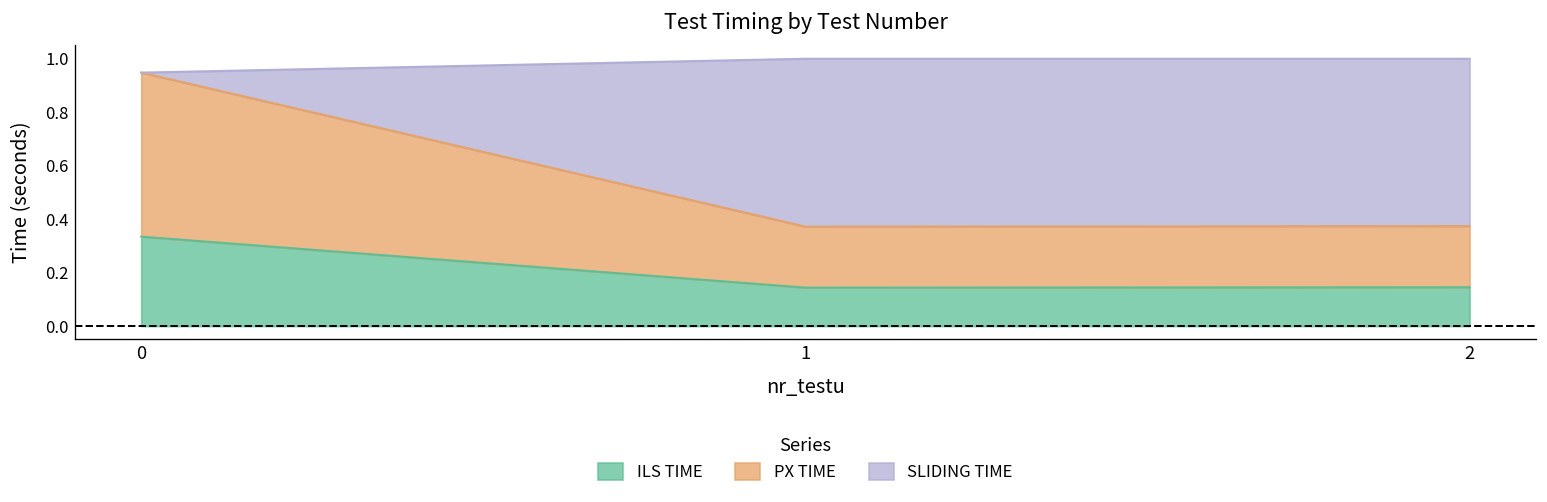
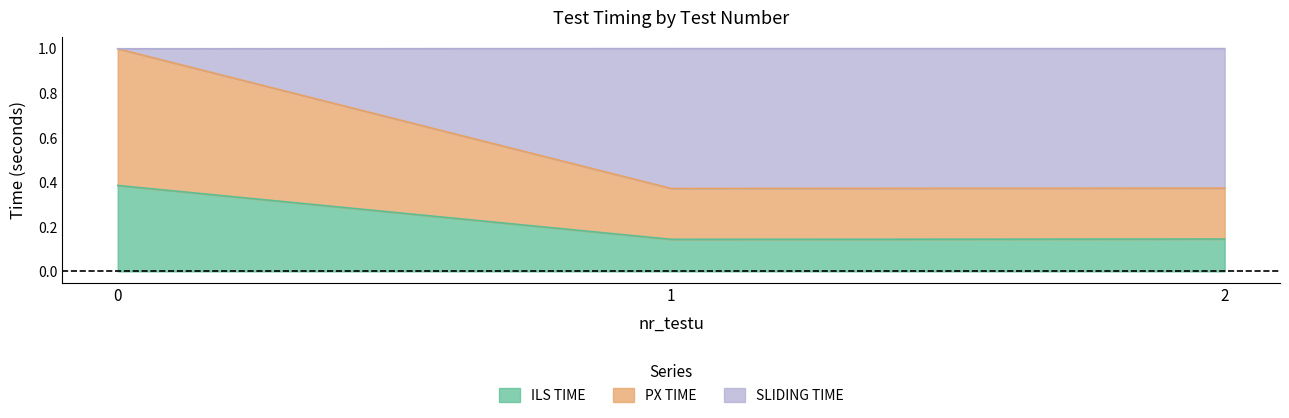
ILS TIME, 0: 0.33 -> 0.39
